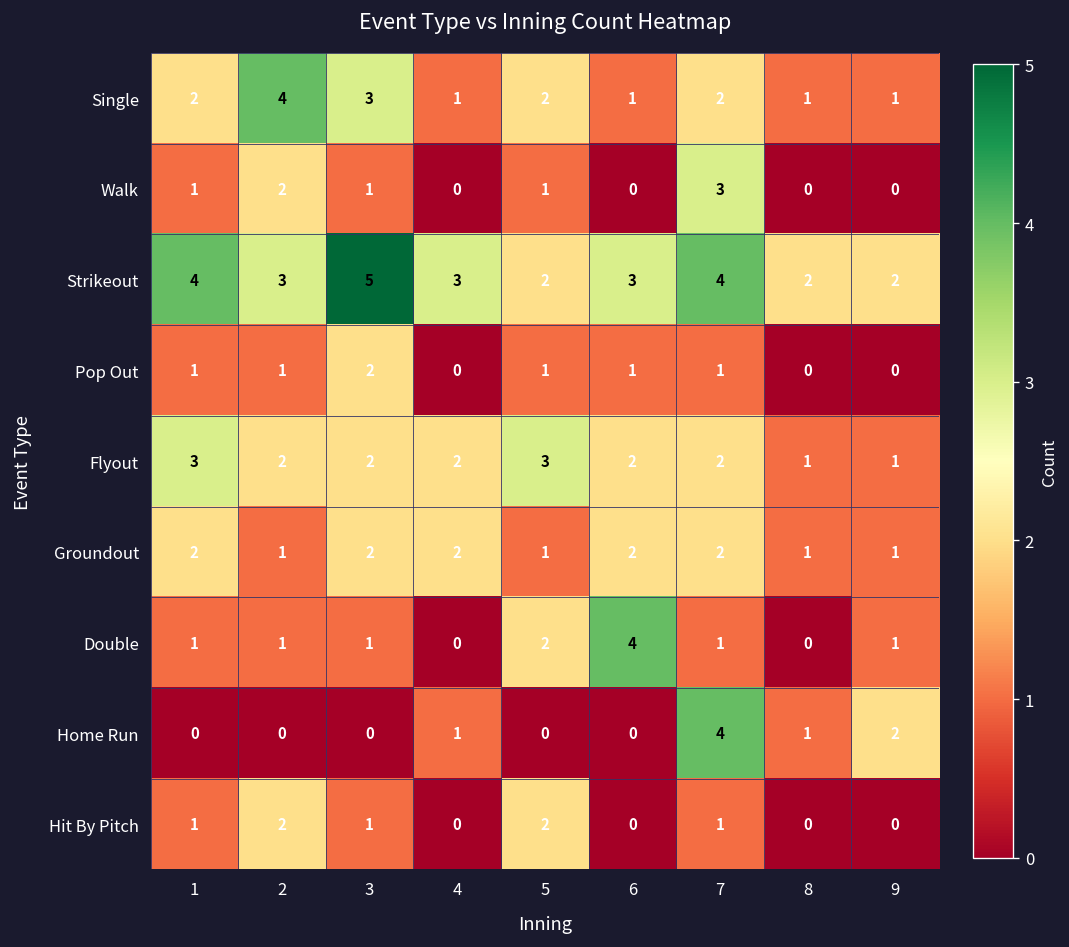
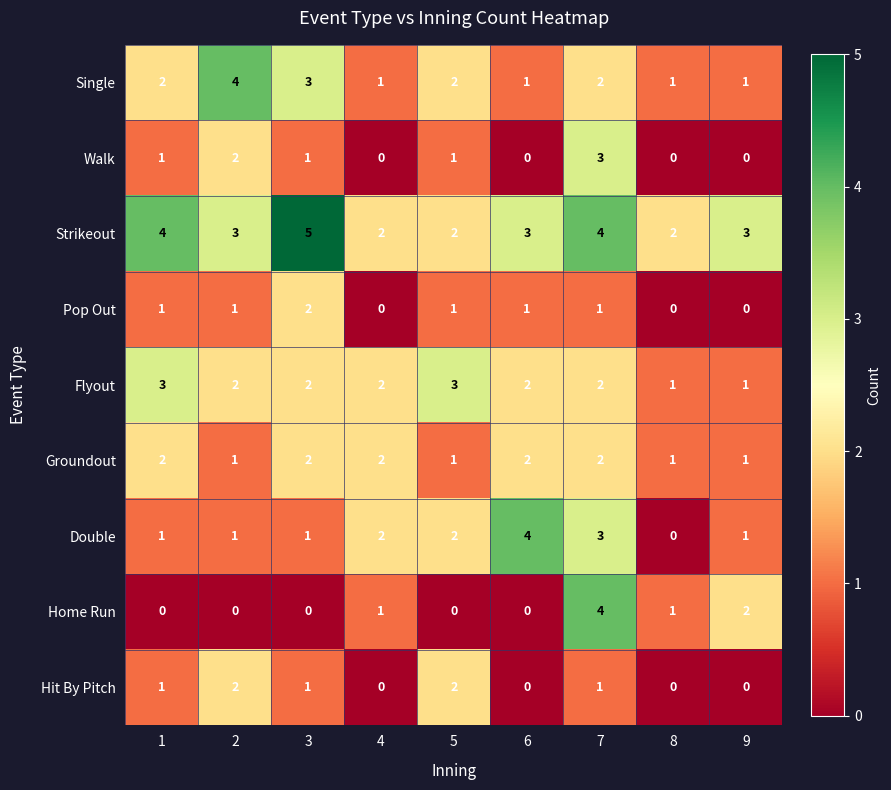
Strikeout, 4: 3 -> 2
Strikeout, 9: 2 -> 3
Double, 4: 0 -> 2
Double, 7: 1 -> 3
